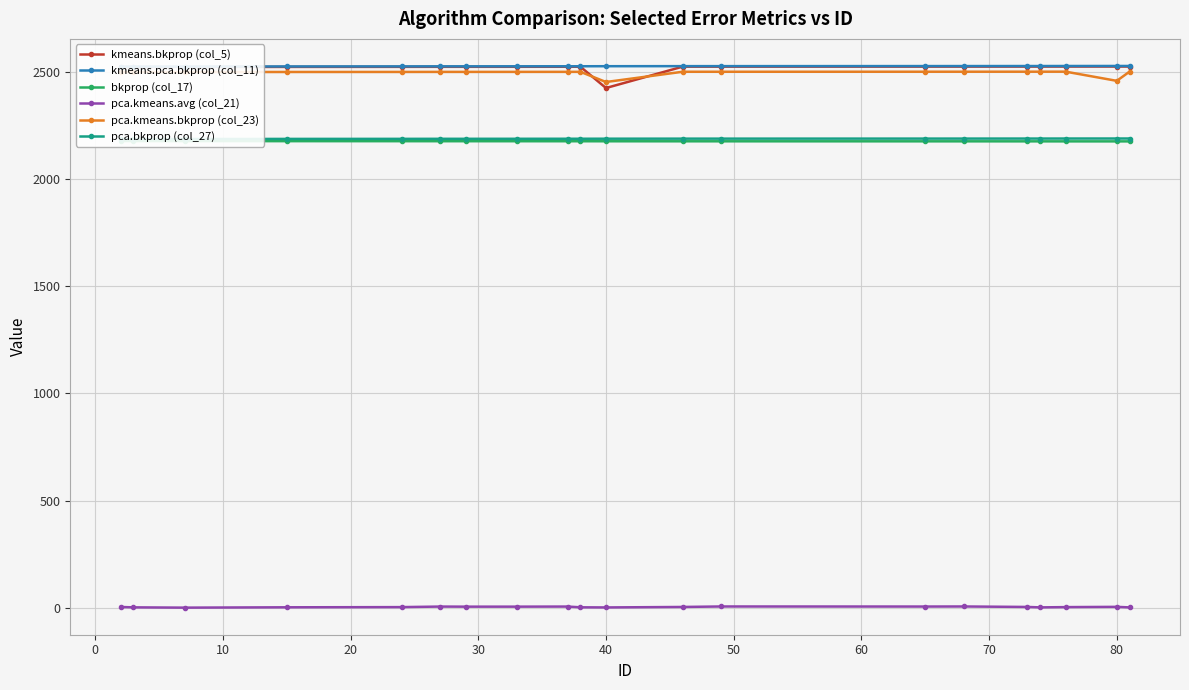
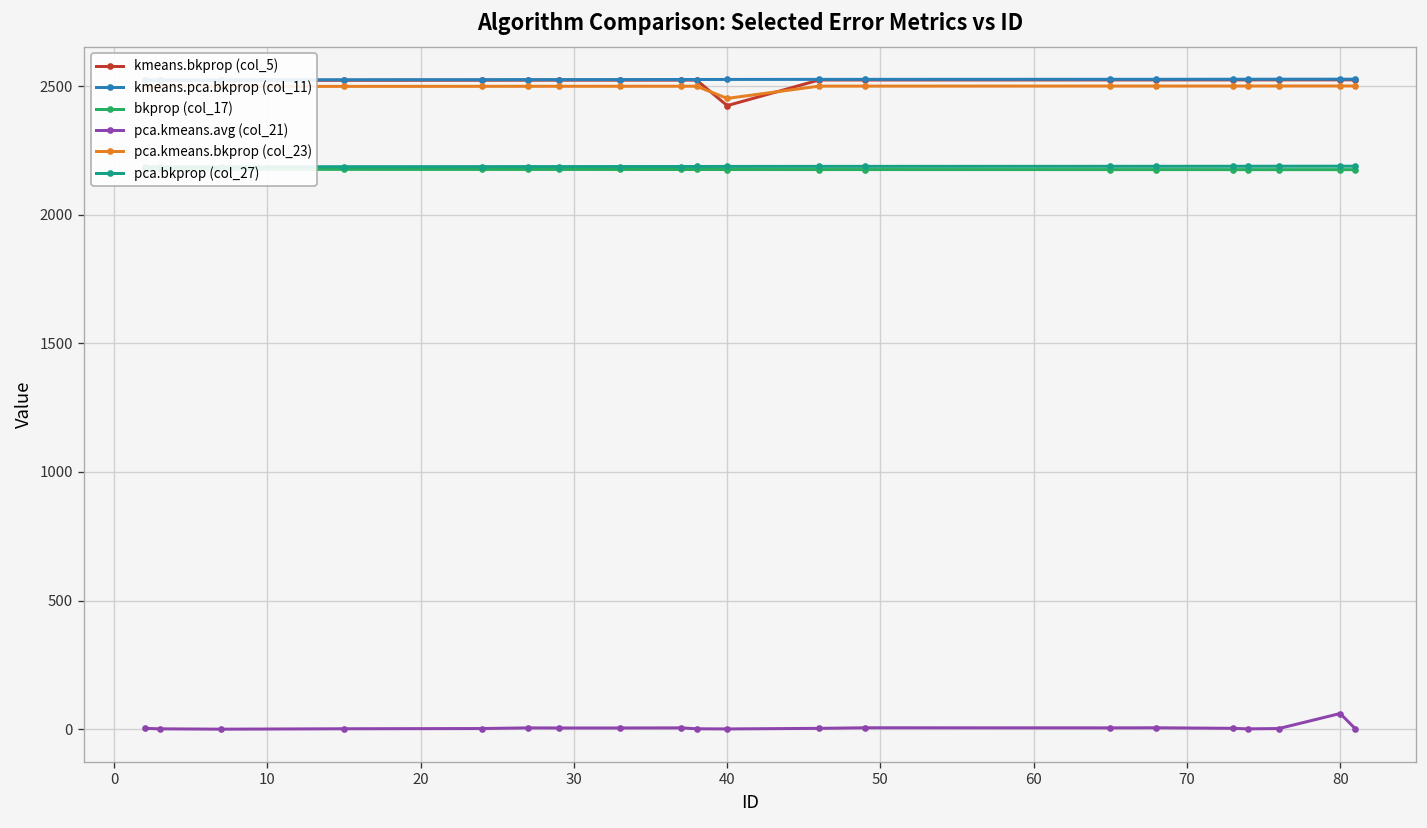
pca.kmeans.avg (col_21), 80: 0 -> 60
pca.kmeans.bkprop (col_23), 80: 2460 -> 2500
